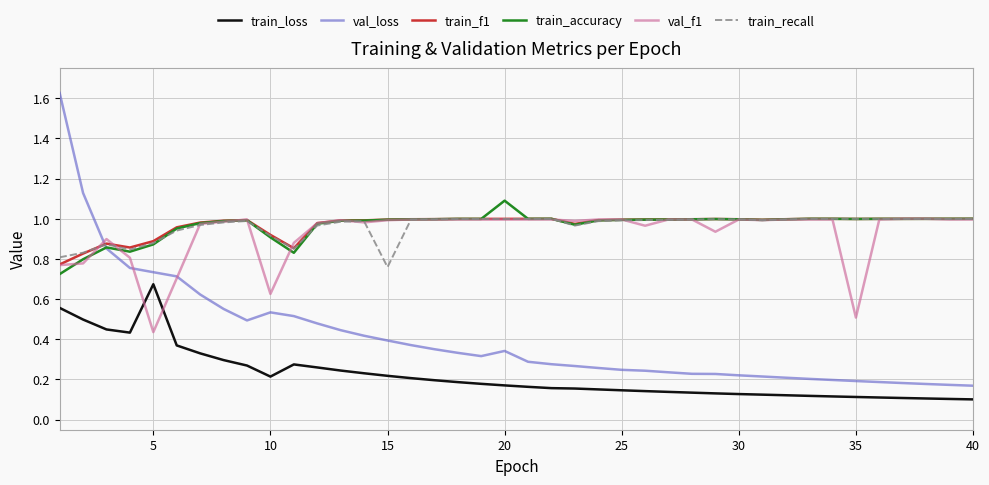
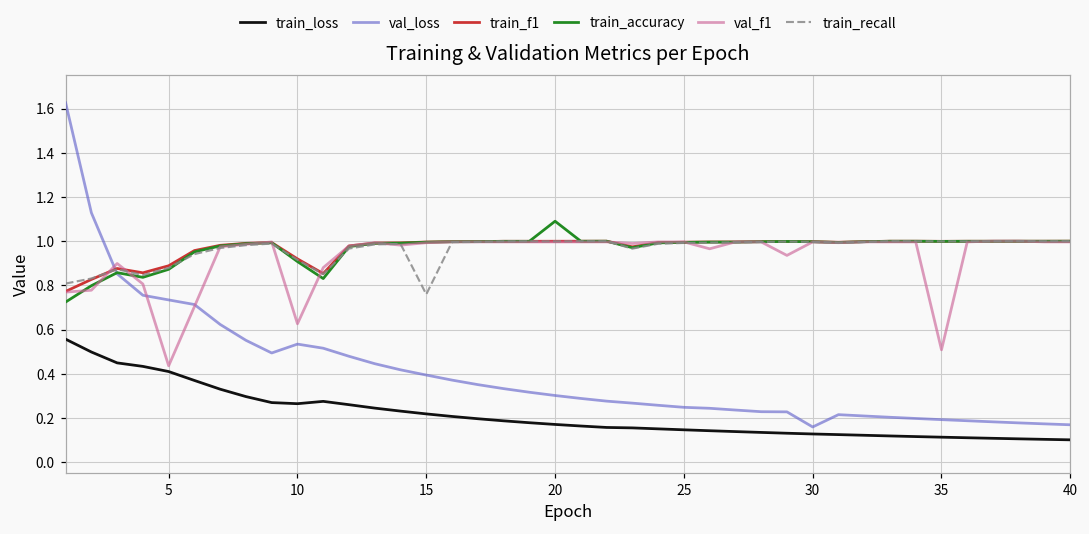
train_loss, 5: 0.67 -> 0.41
train_loss, 10: 0.21 -> 0.26
val_loss, 20: 0.34 -> 0.30
val_loss, 30: 0.22 -> 0.16
